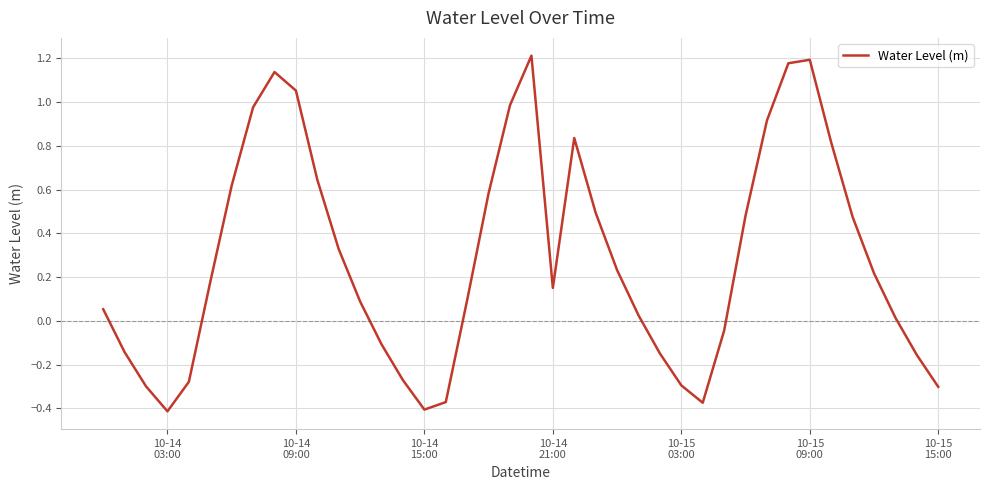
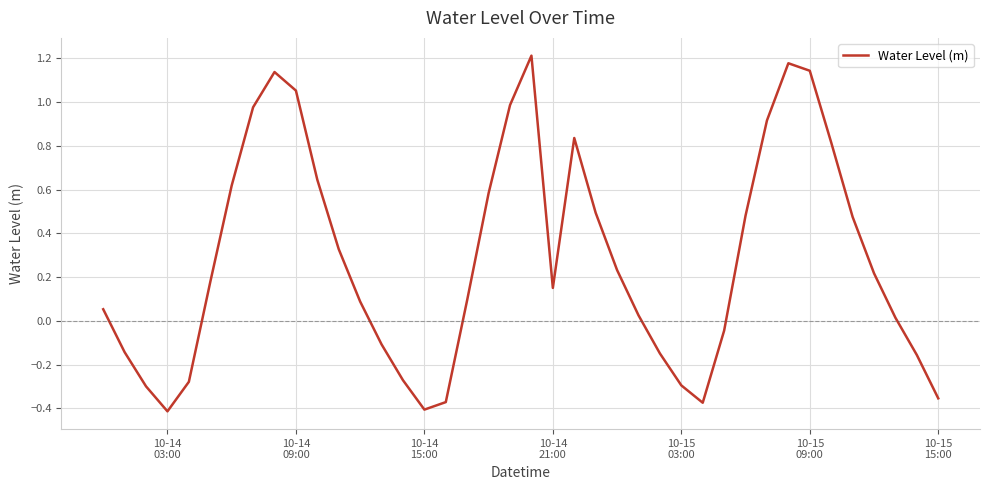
10-15 09:00: 1.19 -> 1.14
10-15 15:00: -0.30 -> -0.35
